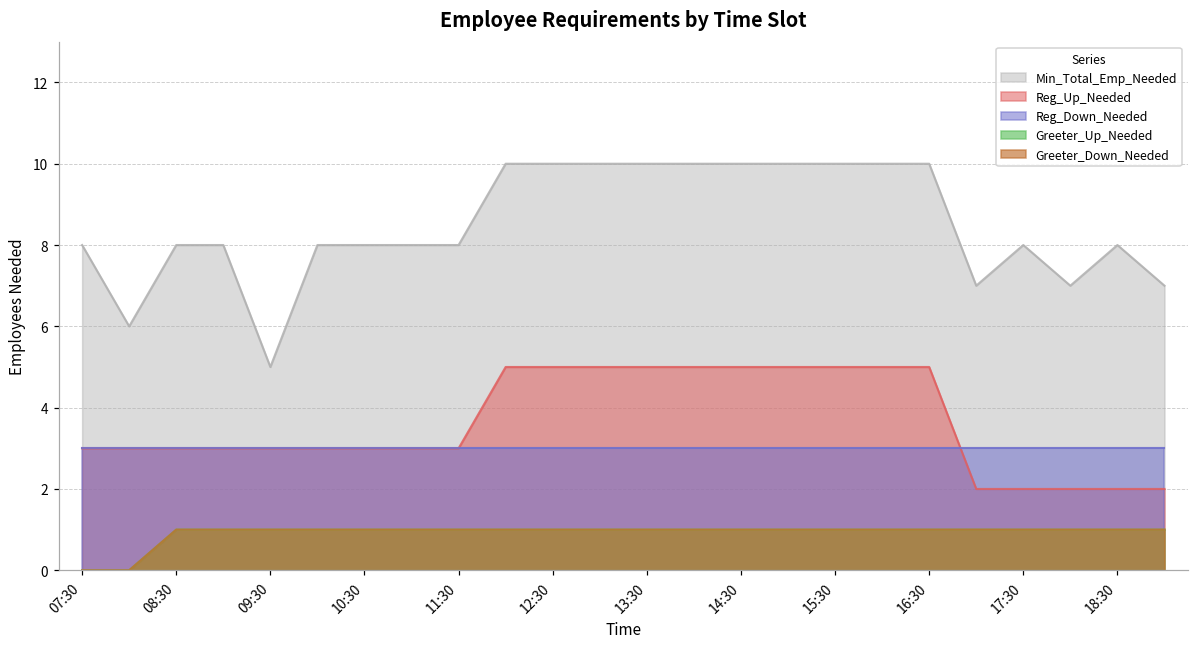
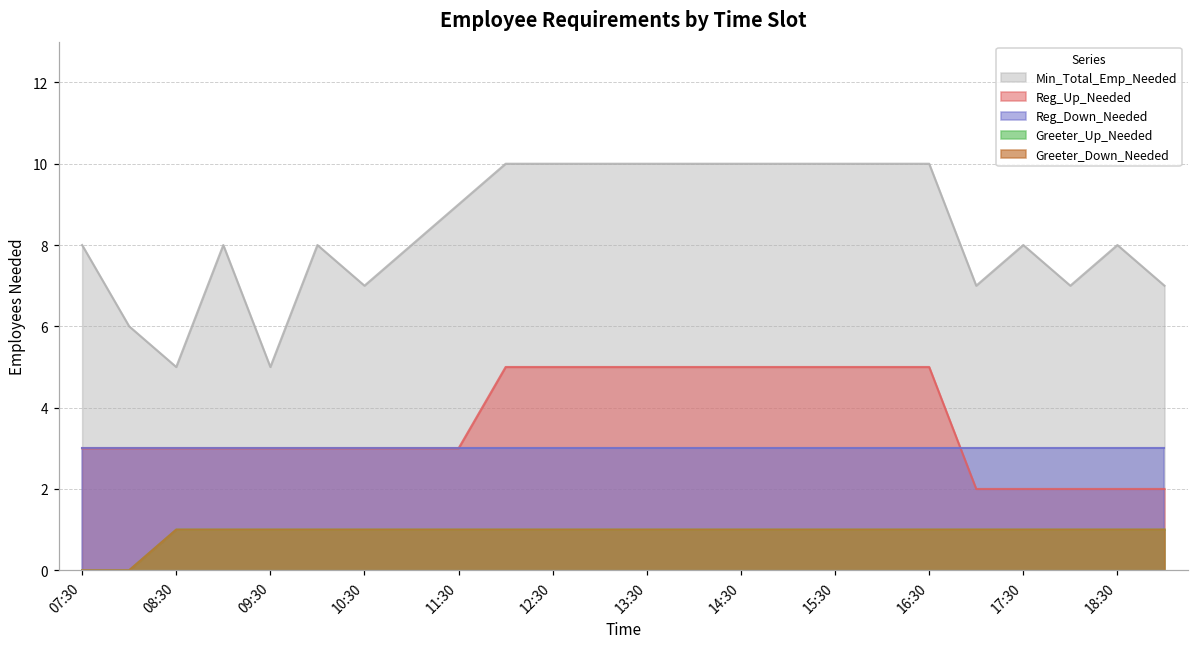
Min_Total_Emp_Needed, 08:30: 8 -> 5
Min_Total_Emp_Needed, 10:30: 8 -> 7
Min_Total_Emp_Needed, 11:30: 8 -> 9
